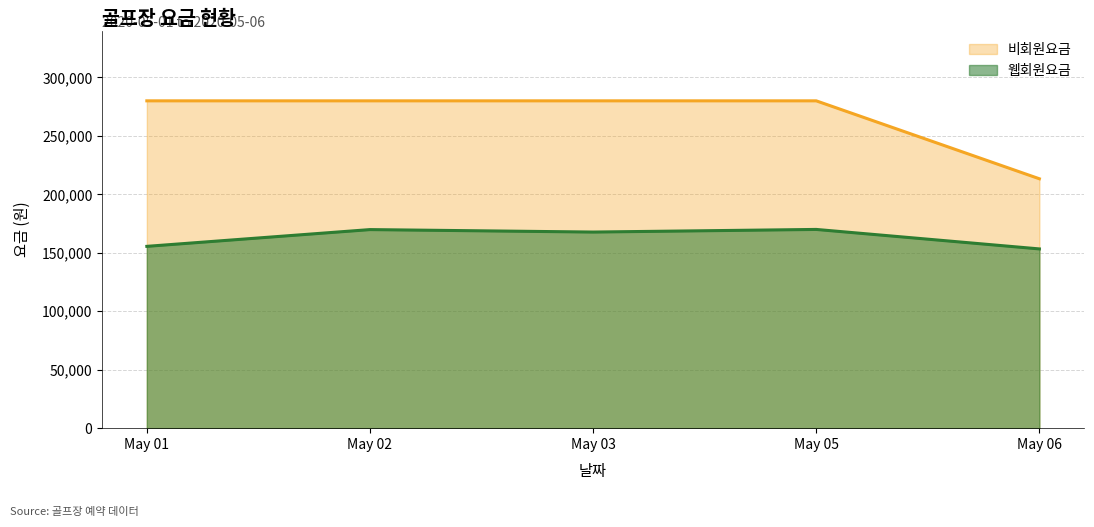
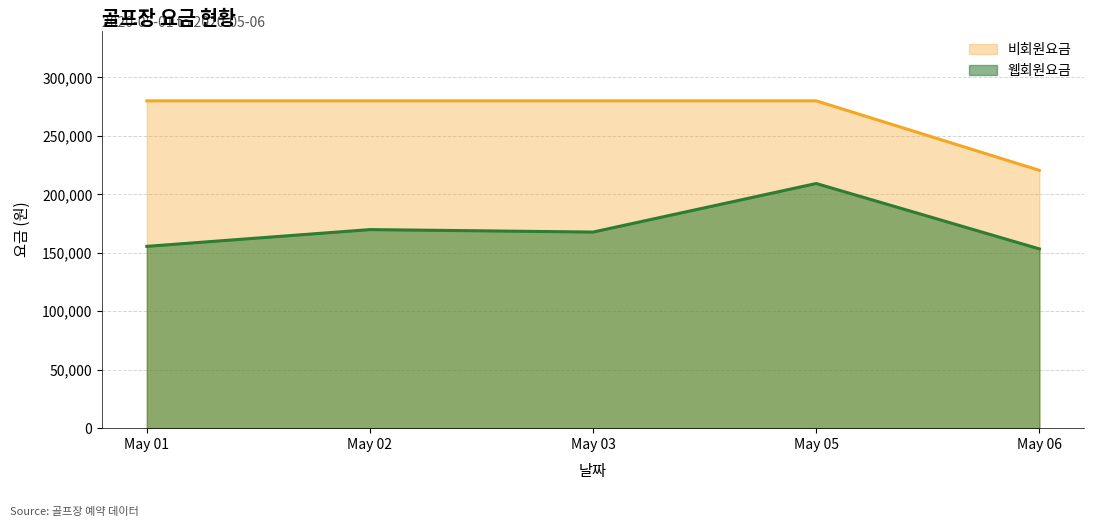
웹회원요금, May 05: 170,000 -> 209,000
비회원요금, May 06: 213,000 -> 221,000
